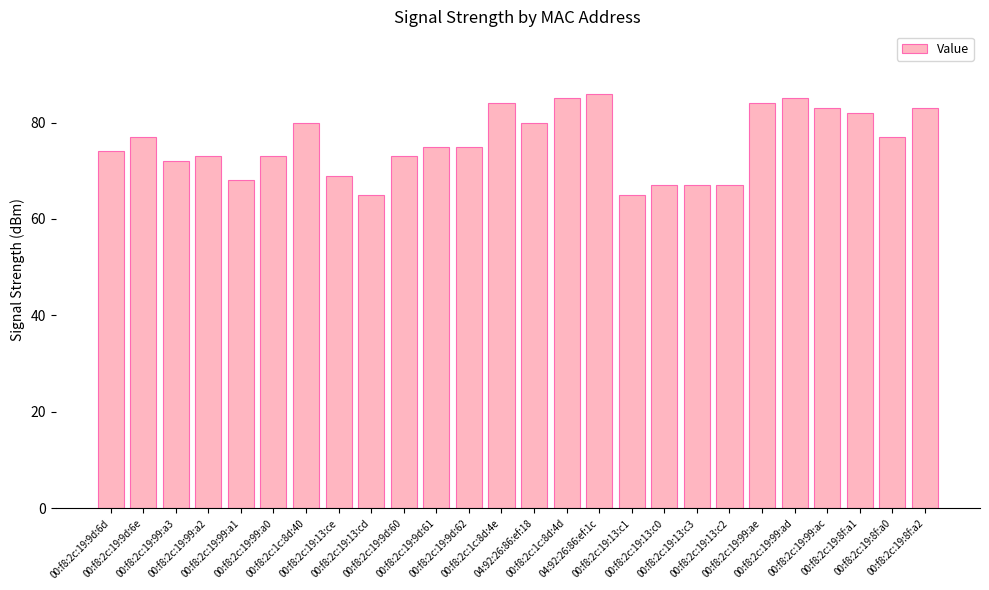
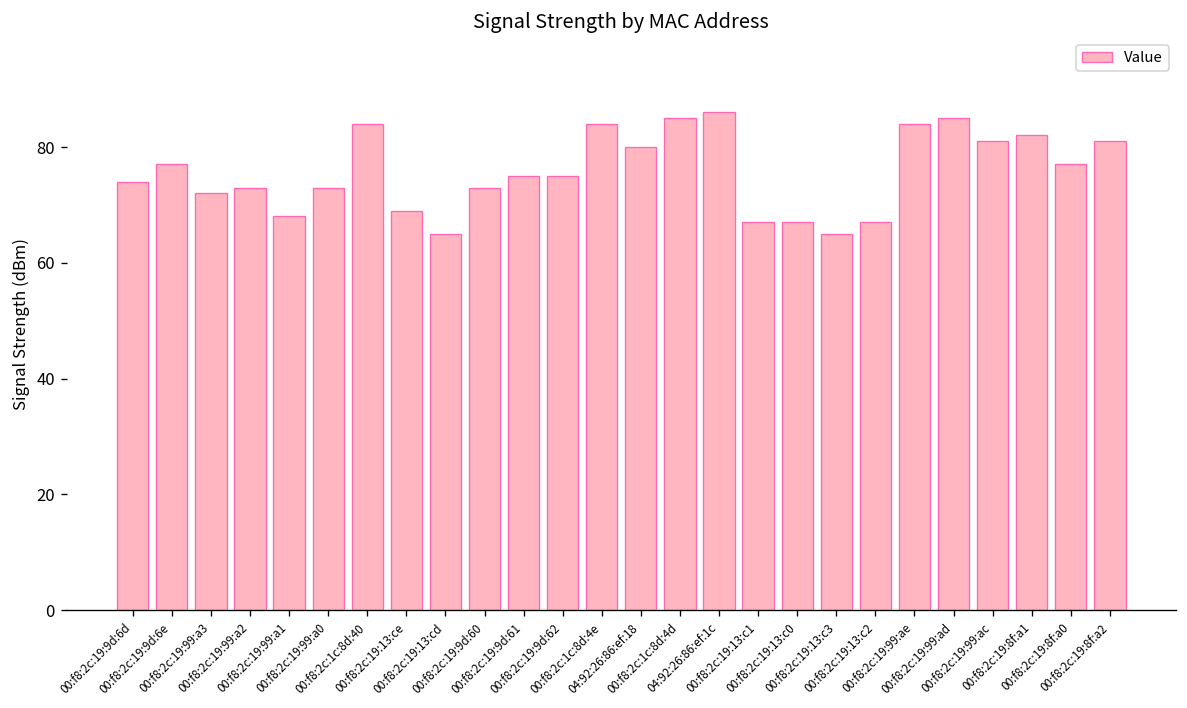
00:f8:2c:1c:8d:40: 80 -> 84
00:f8:2c:19:13:c1: 65 -> 67
00:f8:2c:19:13:c3: 67 -> 65
00:f8:2c:19:99:ac: 83 -> 81
00:f8:2c:19:8f:a2: 83 -> 81
